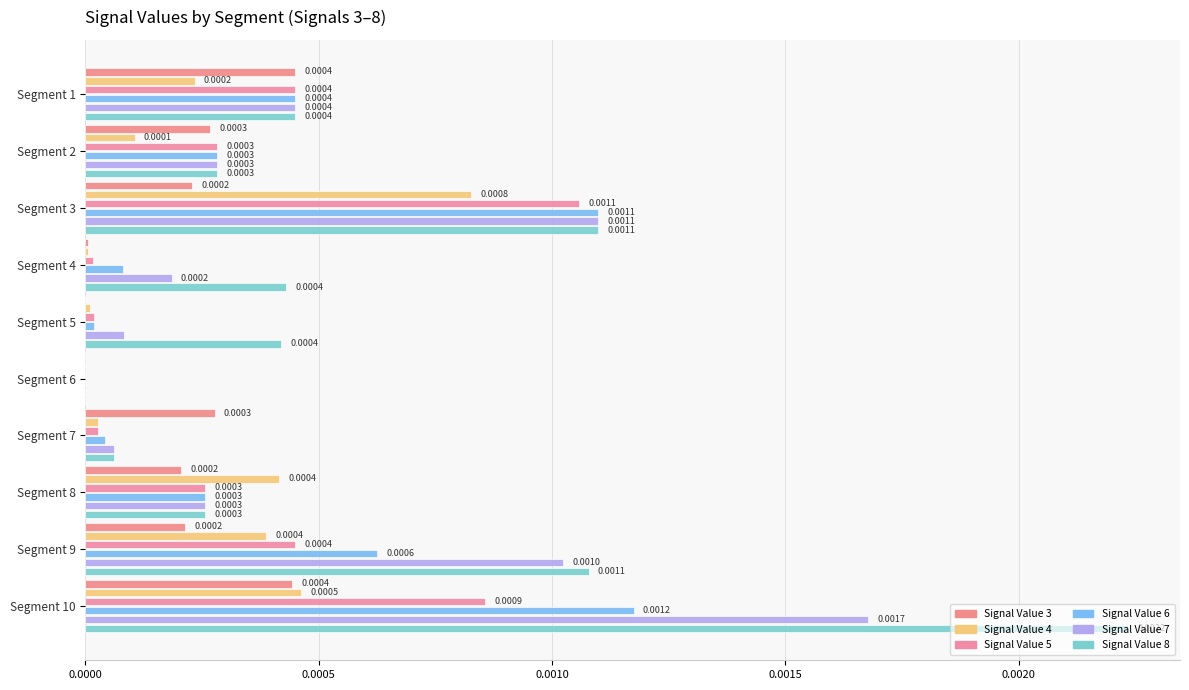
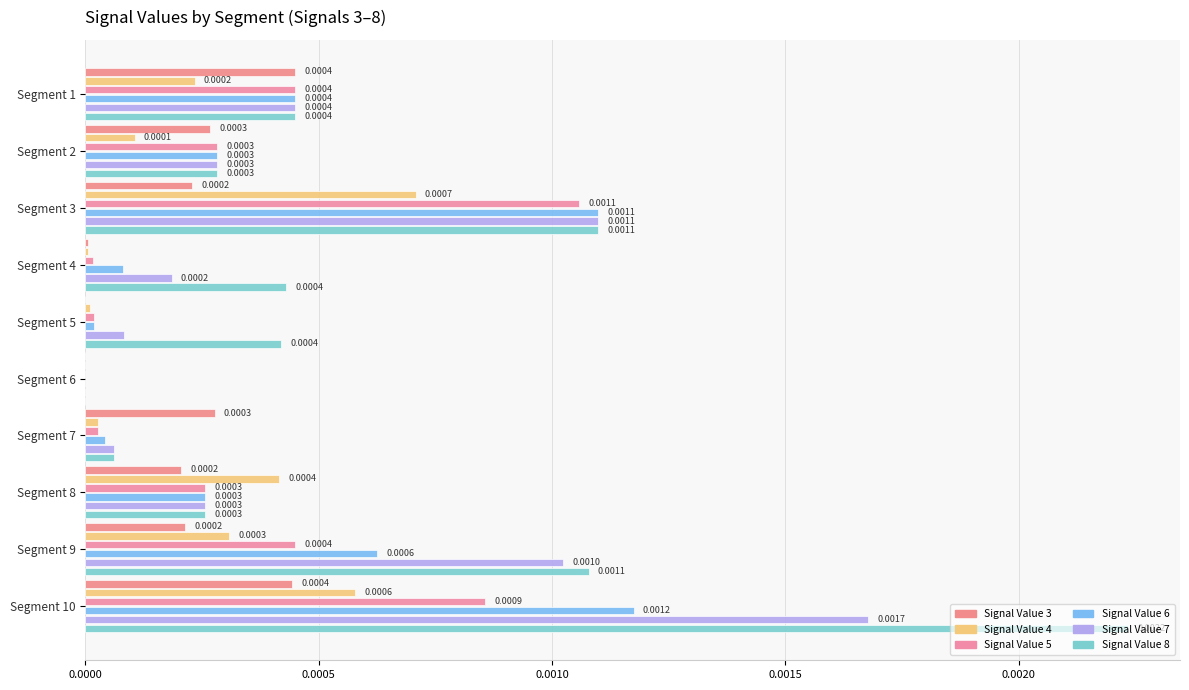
Signal Value 4, Segment 3: 0.0008 -> 0.0007
Signal Value 4, Segment 9: 0.0004 -> 0.0003
Signal Value 4, Segment 10: 0.0005 -> 0.0006
